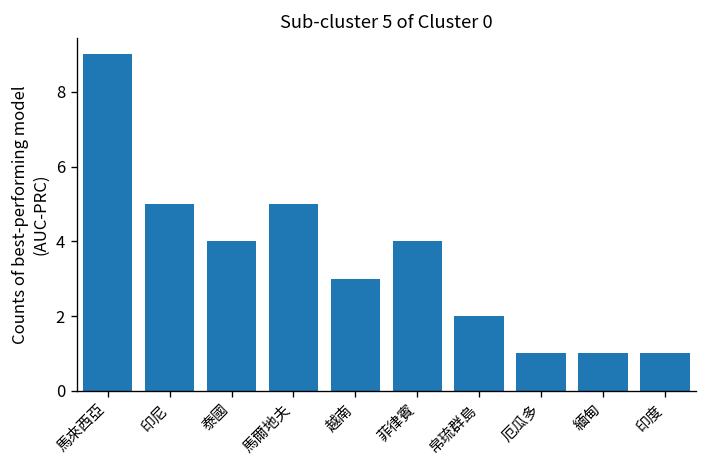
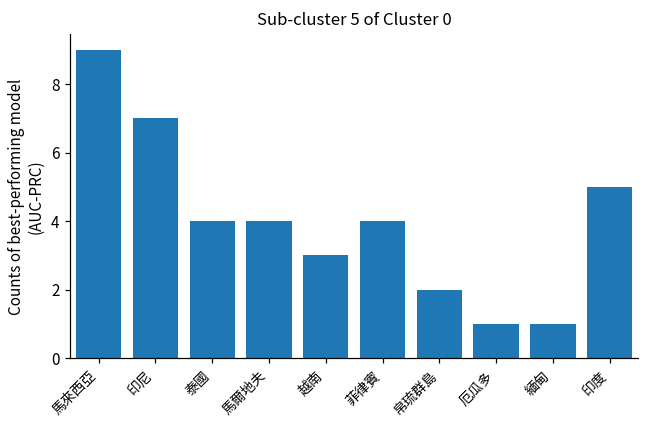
印尼: 5 -> 7
馬爾地夫: 5 -> 4
印度: 1 -> 5
